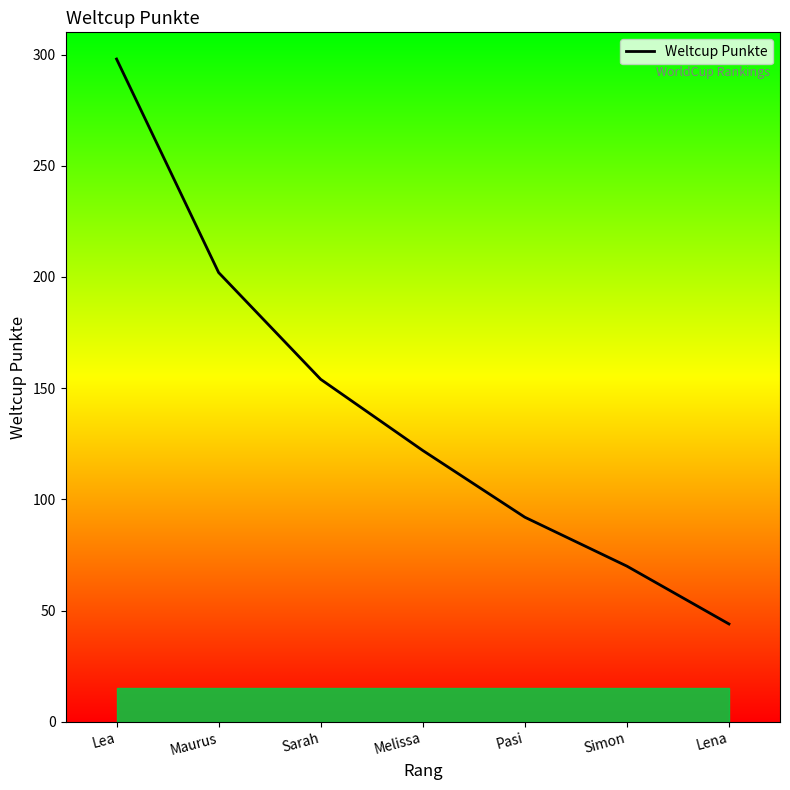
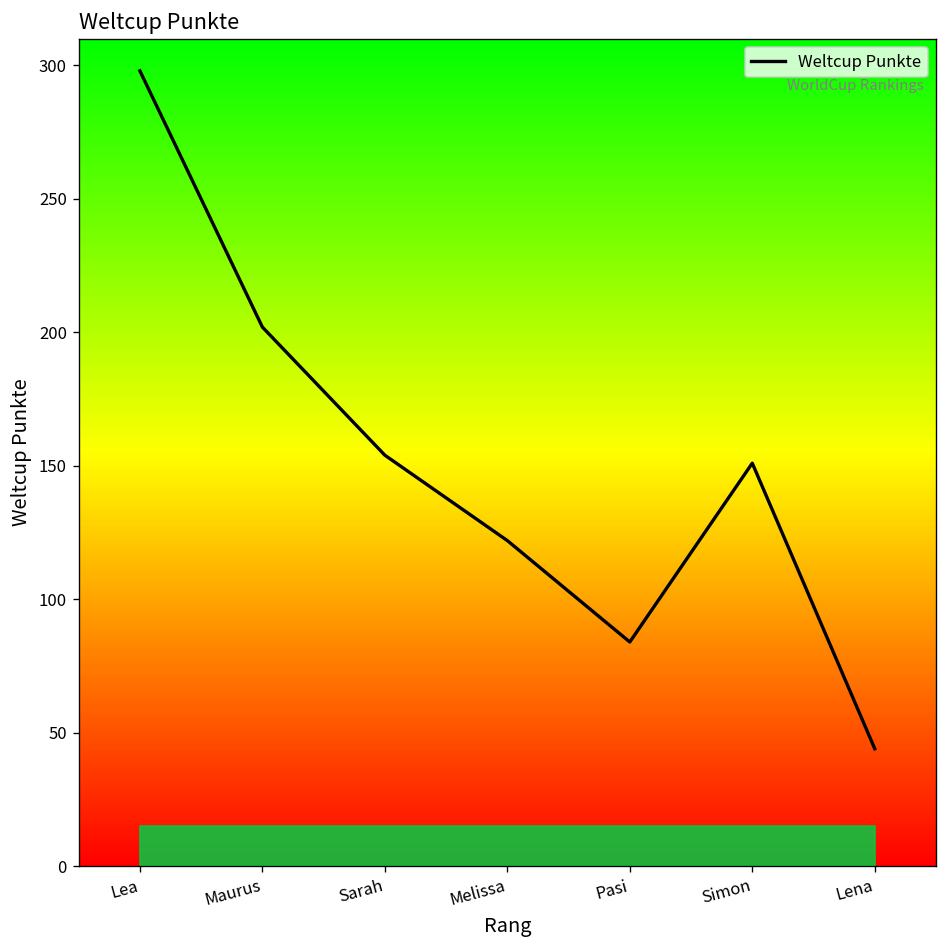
Weltcup Punkte, Pasi: 92 -> 84
Weltcup Punkte, Simon: 70 -> 151
